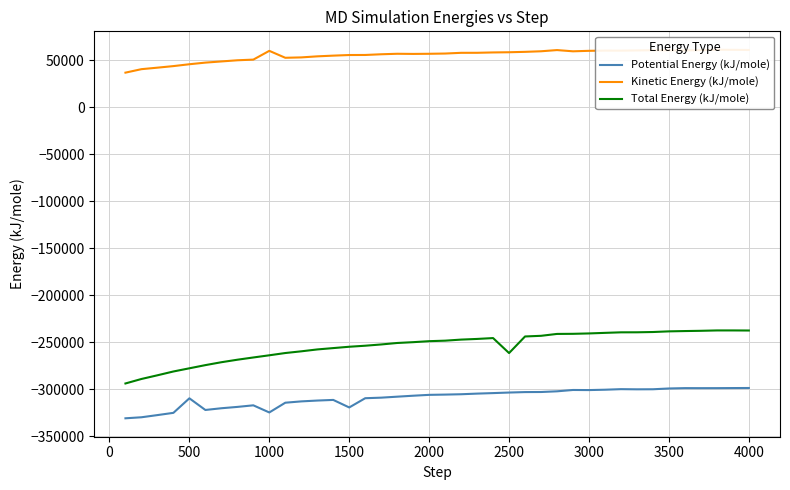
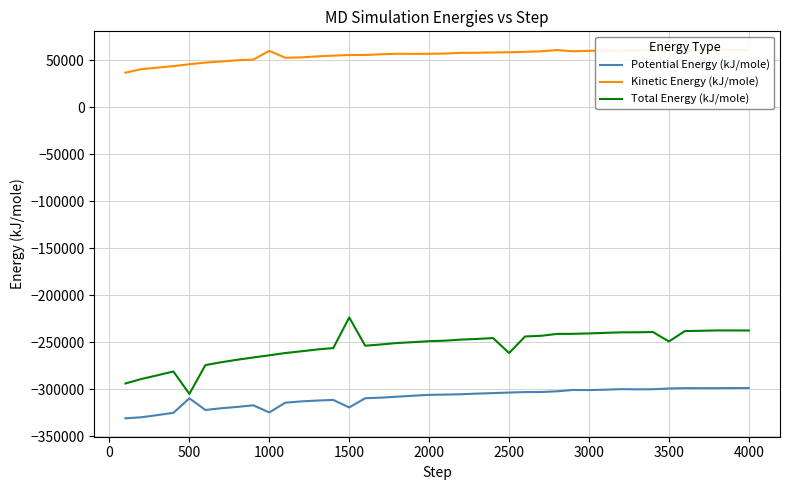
Total Energy (kJ/mole), 500: -280000 -> -300000
Total Energy (kJ/mole), 1500: -250000 -> -220000
Total Energy (kJ/mole), 3500: -240000 -> -250000
